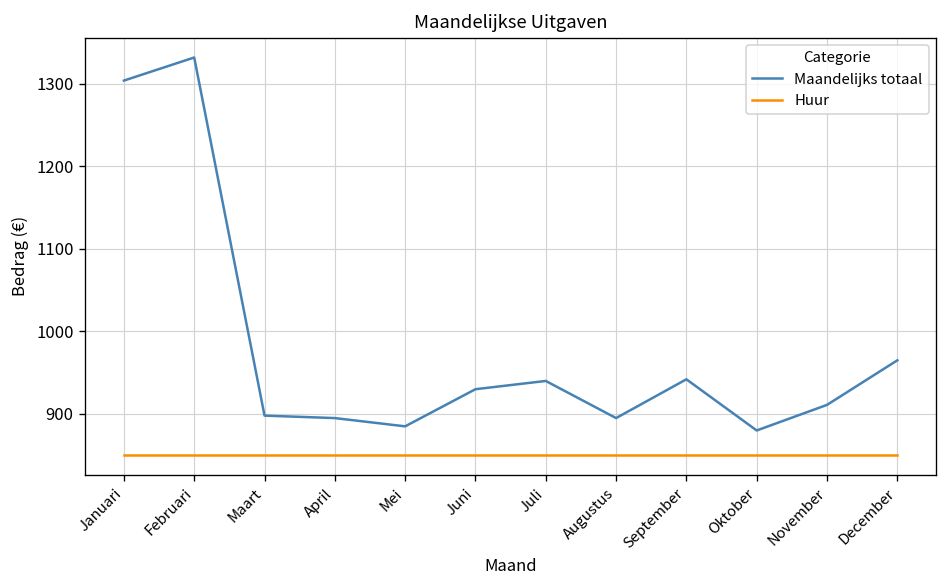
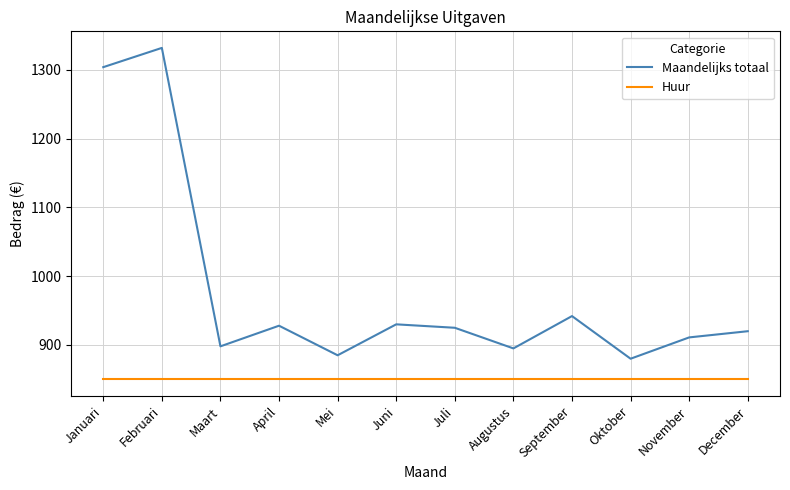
Maandelijks totaal, April: 900 -> 930
Maandelijks totaal, Juli: 940 -> 930
Maandelijks totaal, December: 970 -> 920
